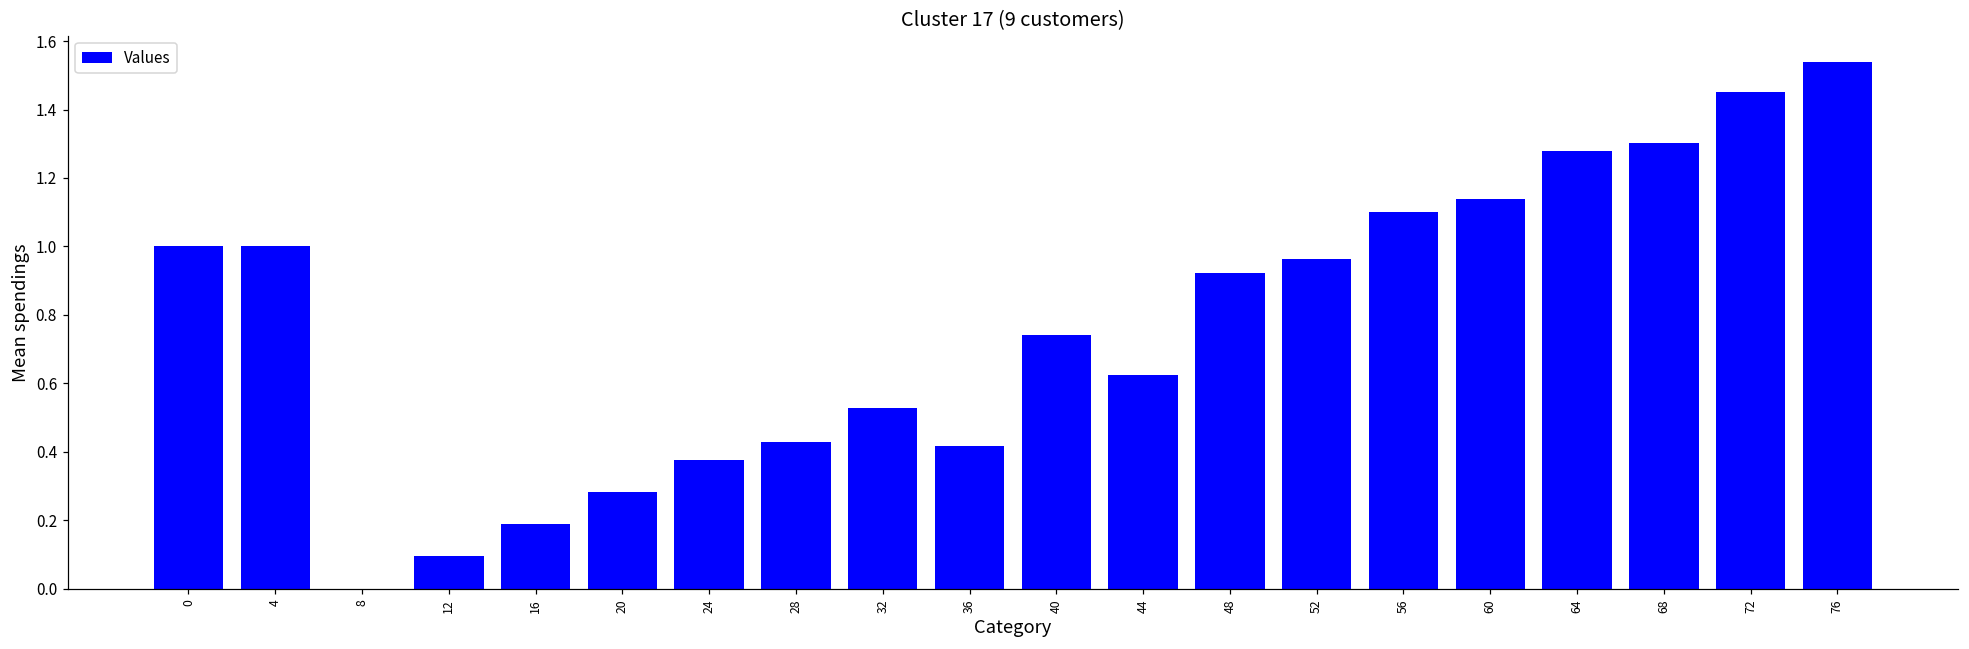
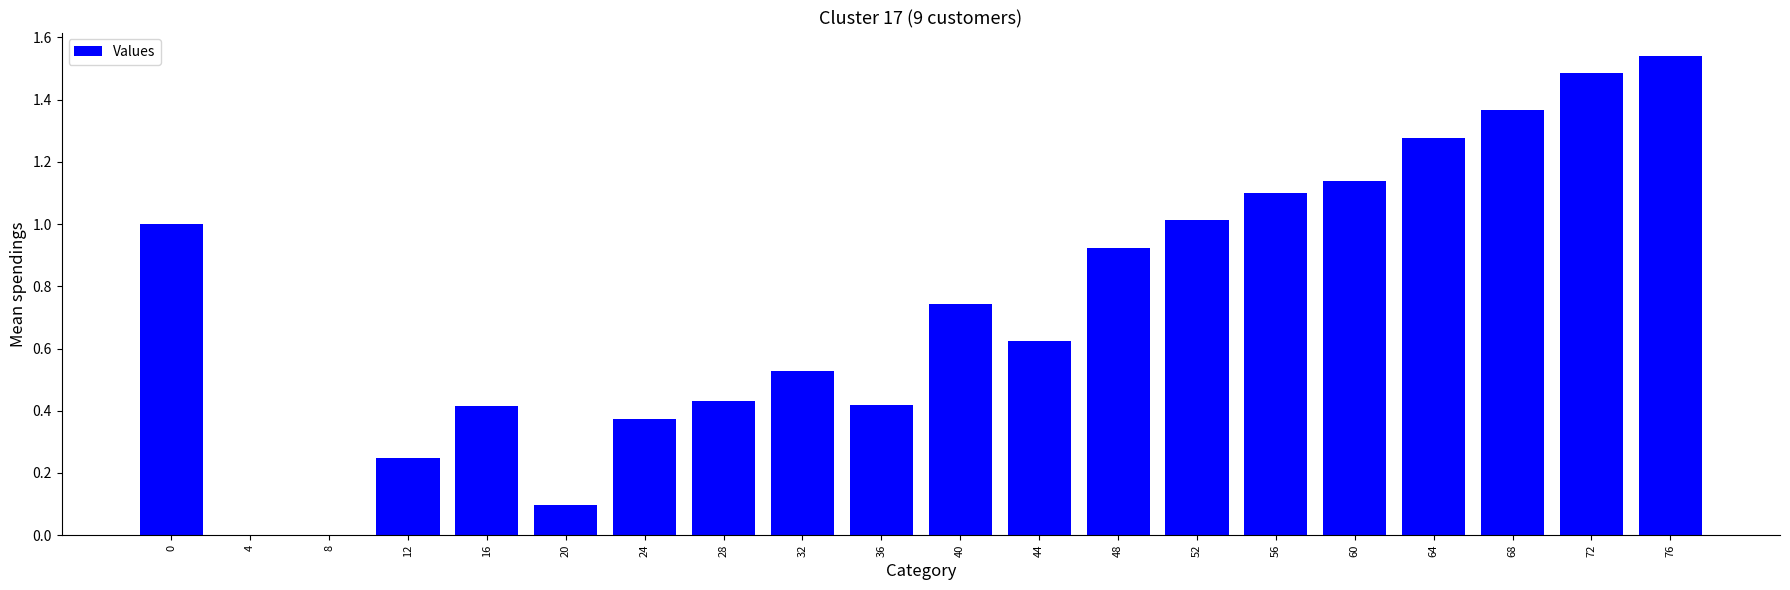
4: 1 -> 0
12: 0.09 -> 0.25
16: 0.19 -> 0.41
20: 0.28 -> 0.10
52: 0.96 -> 1.01
68: 1.30 -> 1.36
72: 1.45 -> 1.48
